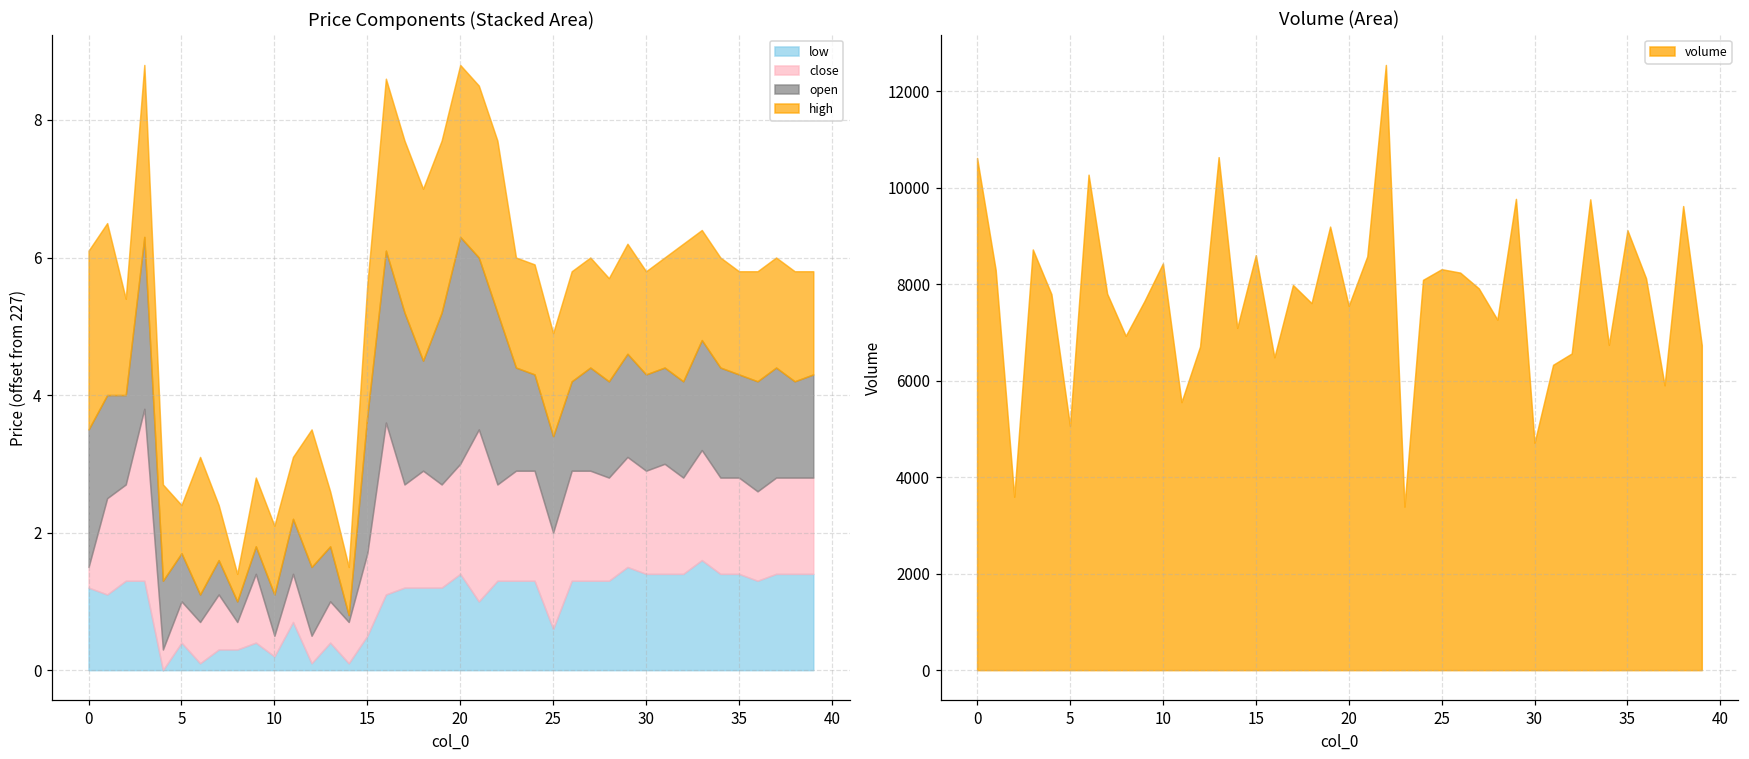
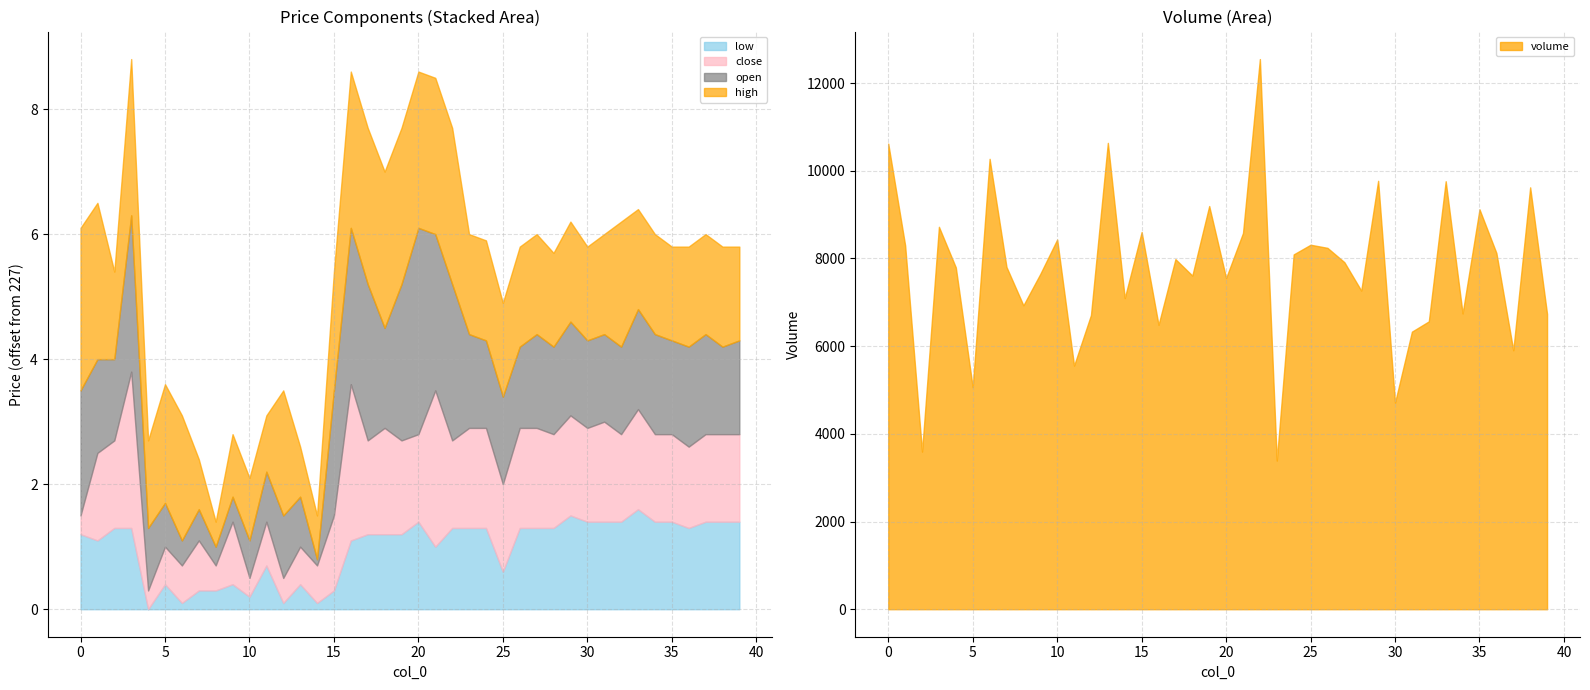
Price Components (Stacked Area), high, 5: 0.7 -> 1.9
Price Components (Stacked Area), low, 15: 0.5 -> 0.3
Price Components (Stacked Area), close, 20: 1.6 -> 1.4
